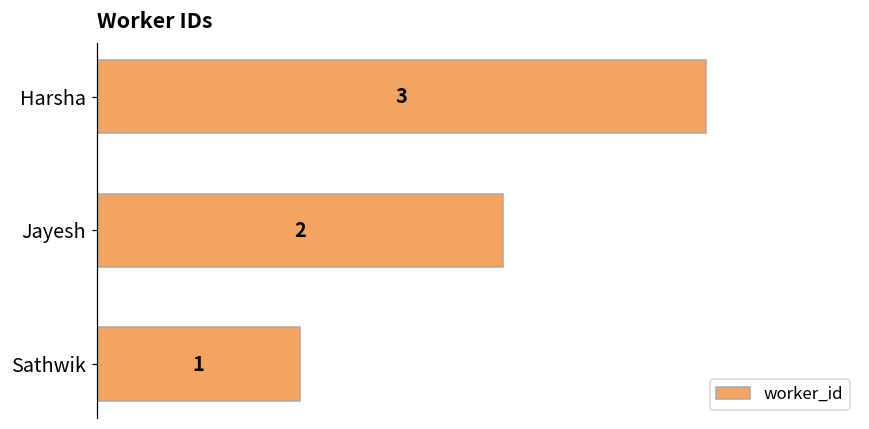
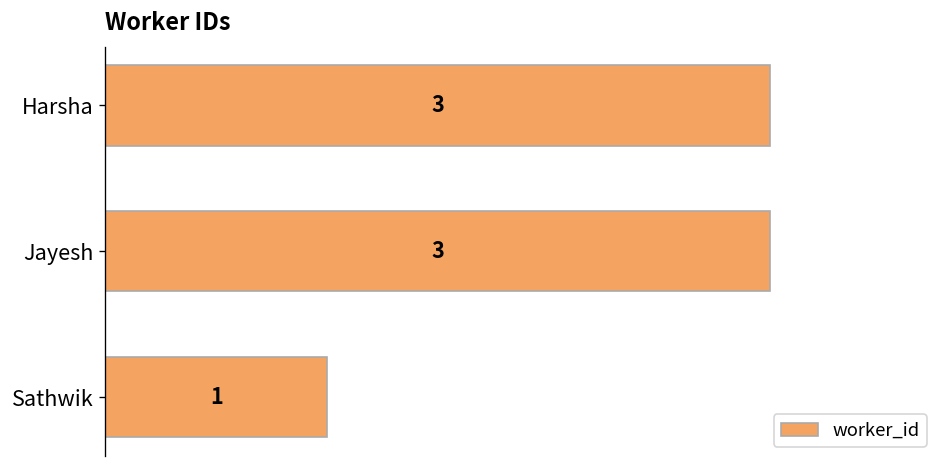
Jayesh: 2 -> 3
